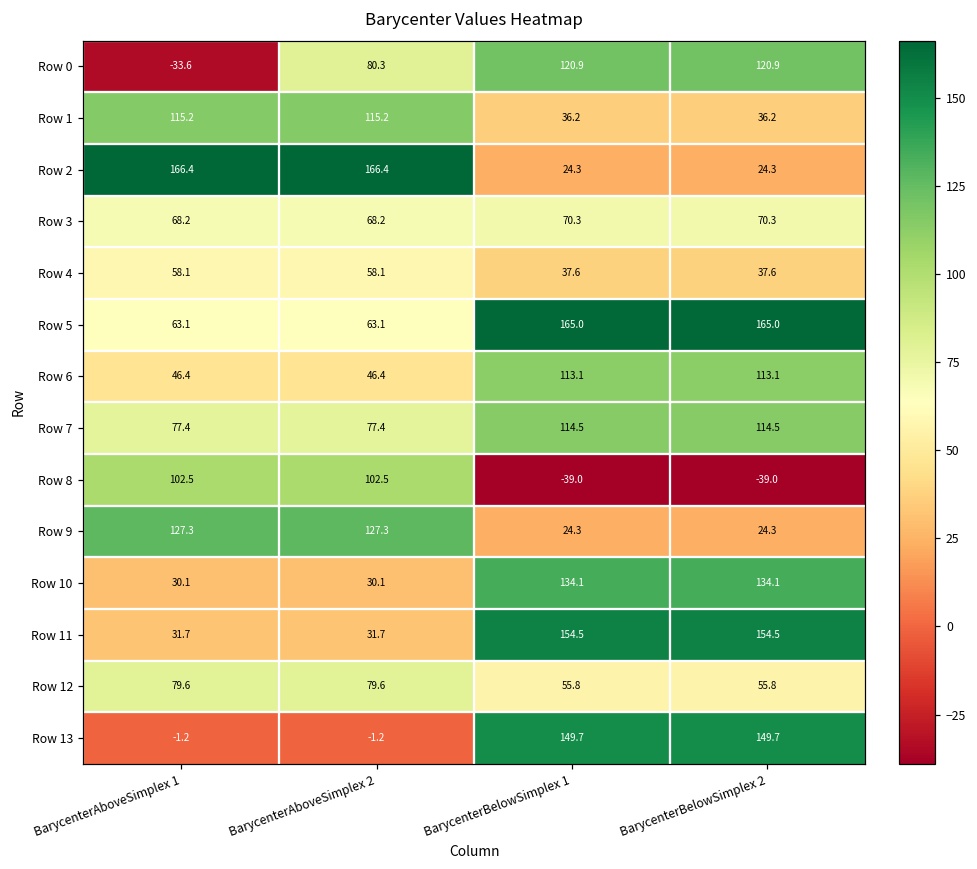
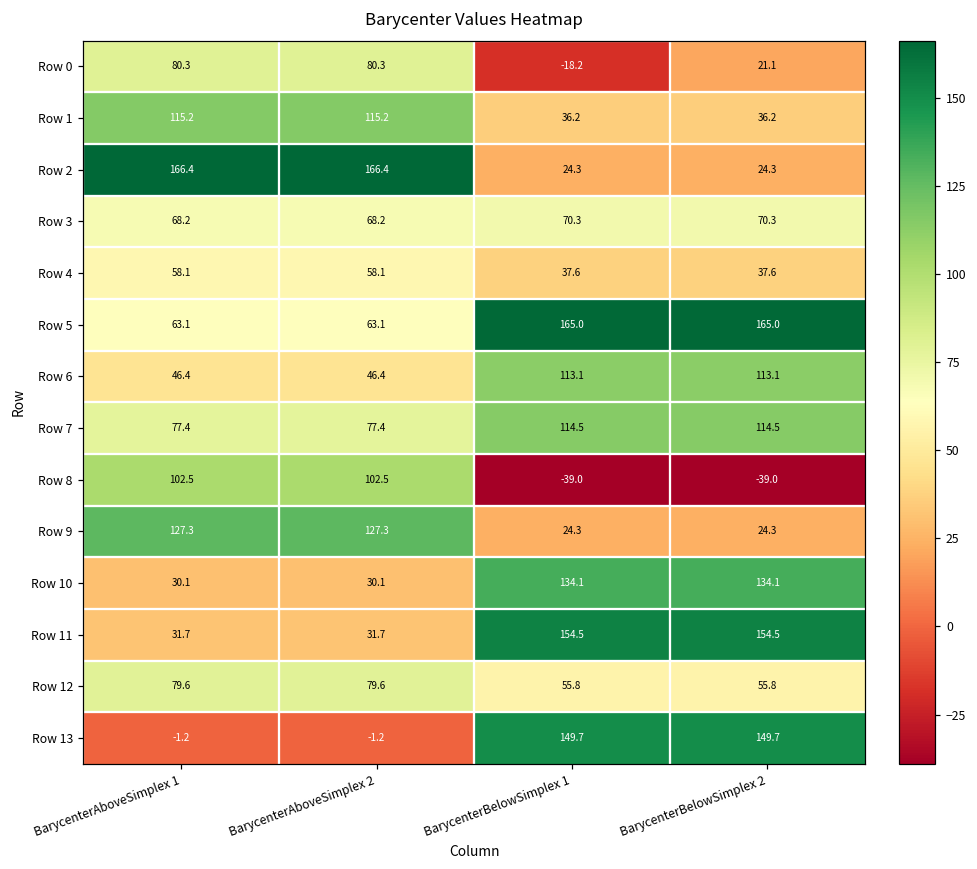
Row 0, BarycenterAboveSimplex 1: -33.6 -> 80.3
Row 0, BarycenterBelowSimplex 1: 120.9 -> -18.2
Row 0, BarycenterBelowSimplex 2: 120.9 -> 21.1
